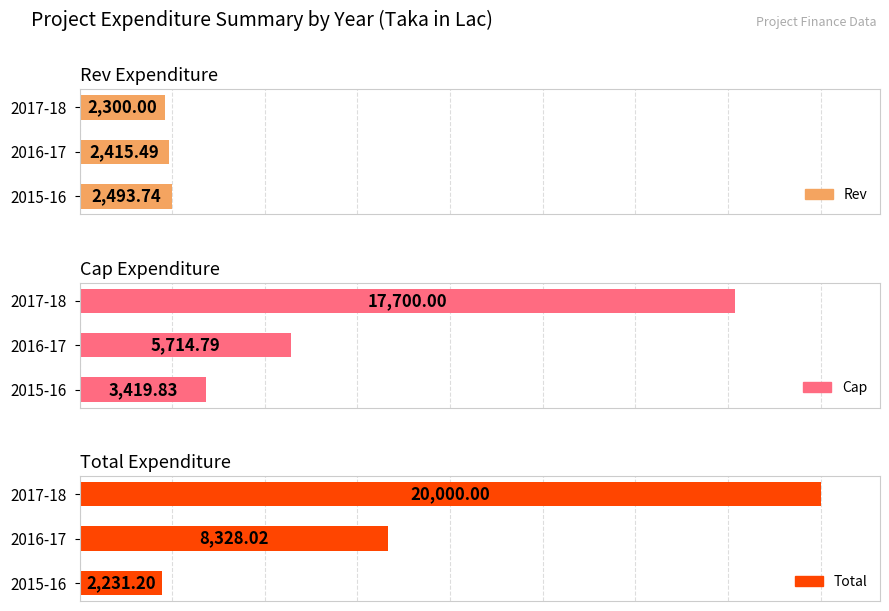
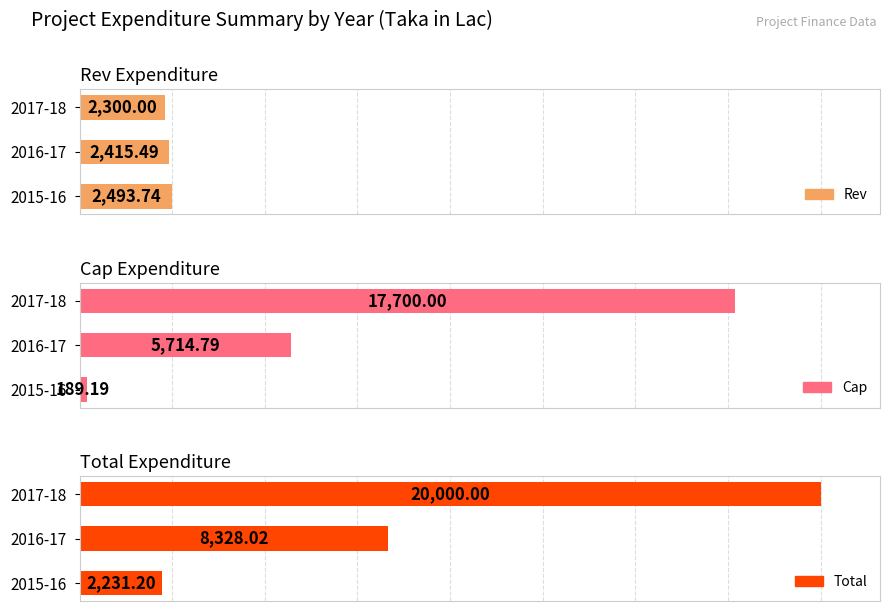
Cap Expenditure, 2015-16: 3,419.83 -> 189.19
